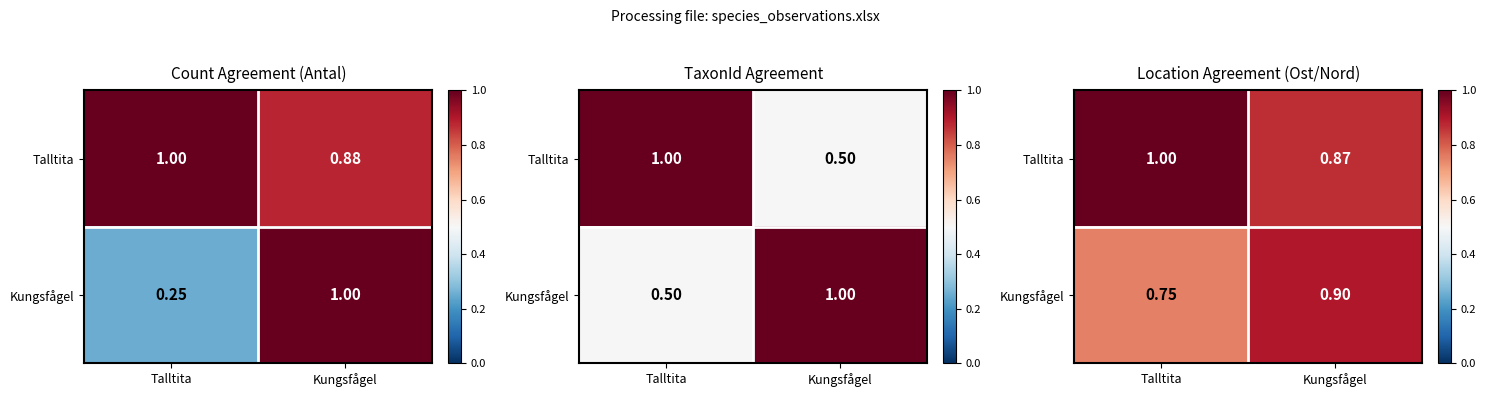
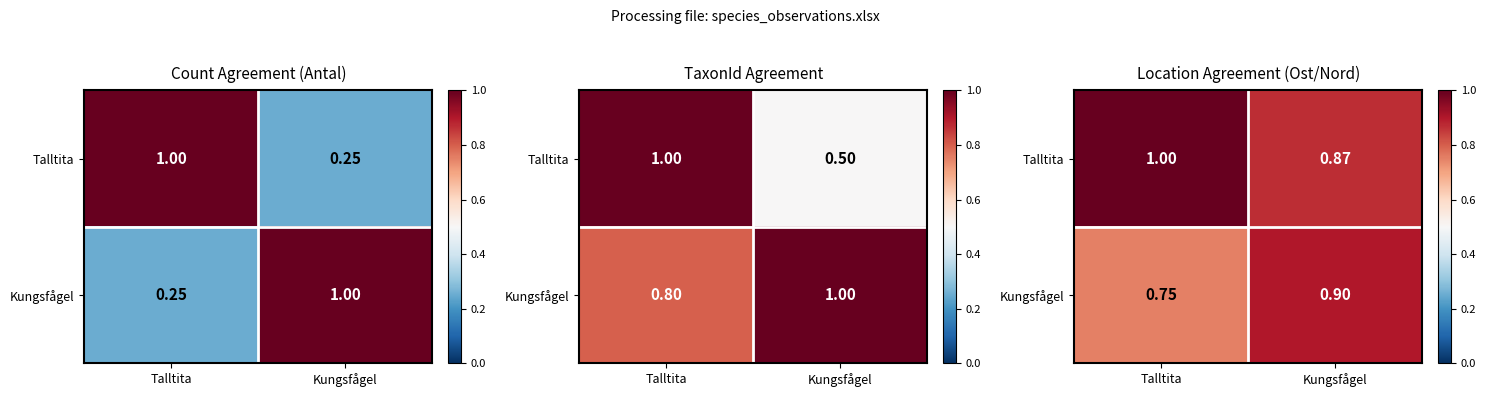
Count Agreement (Antal), Talltita, Kungsfågel: 0.88 -> 0.25
TaxonId Agreement, Kungsfågel, Talltita: 0.50 -> 0.80
